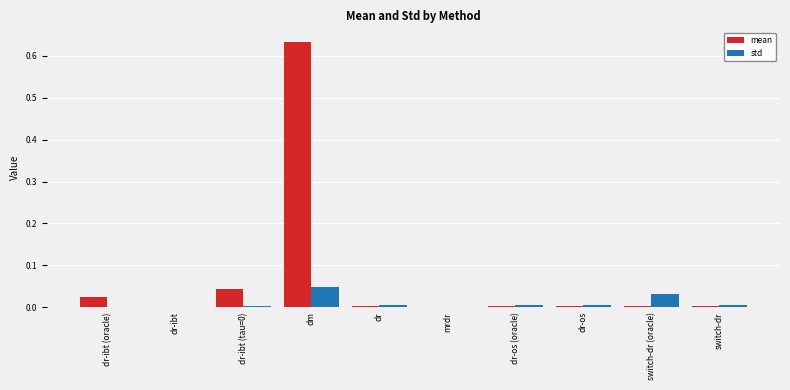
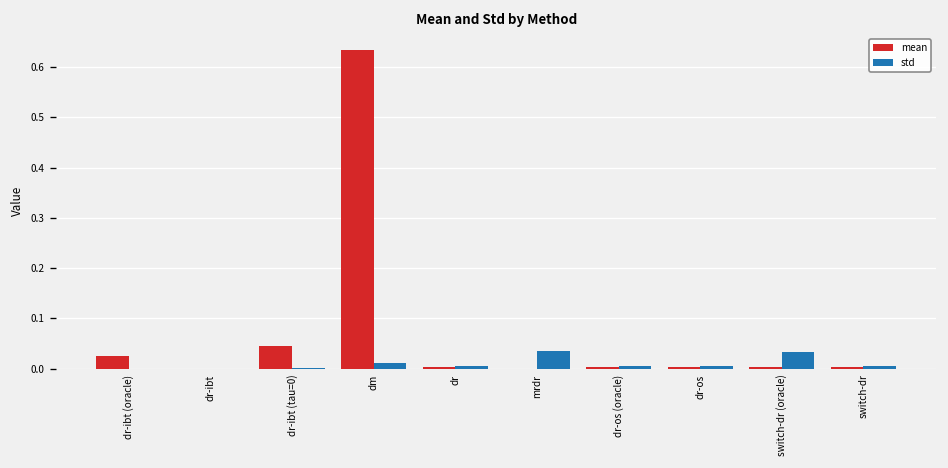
std, dm: 0.05 -> 0.01
std, mrdr: 0.00 -> 0.04
